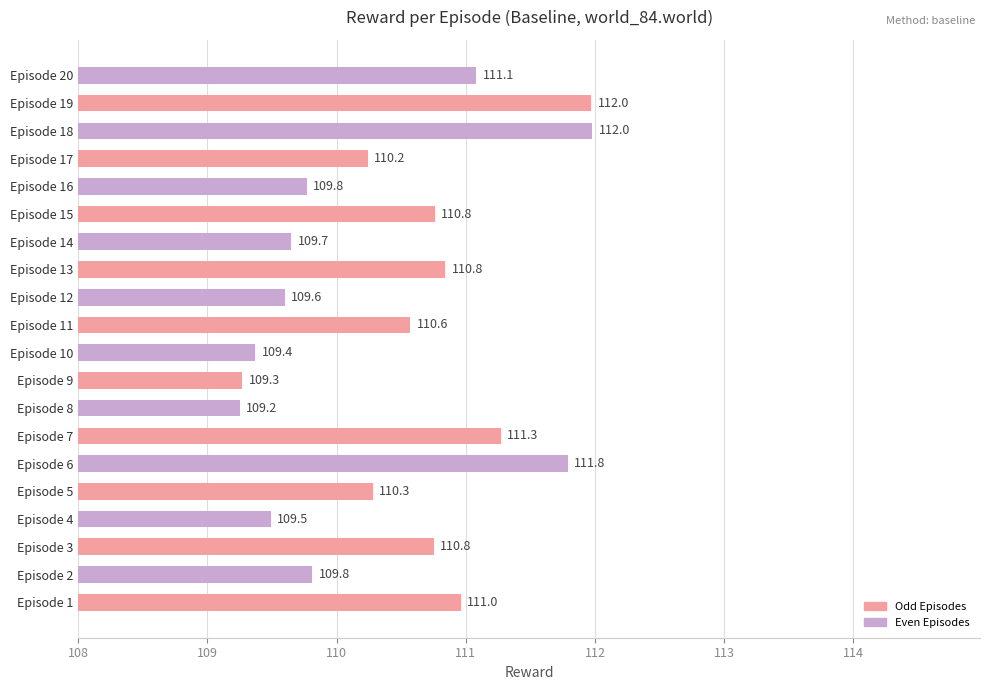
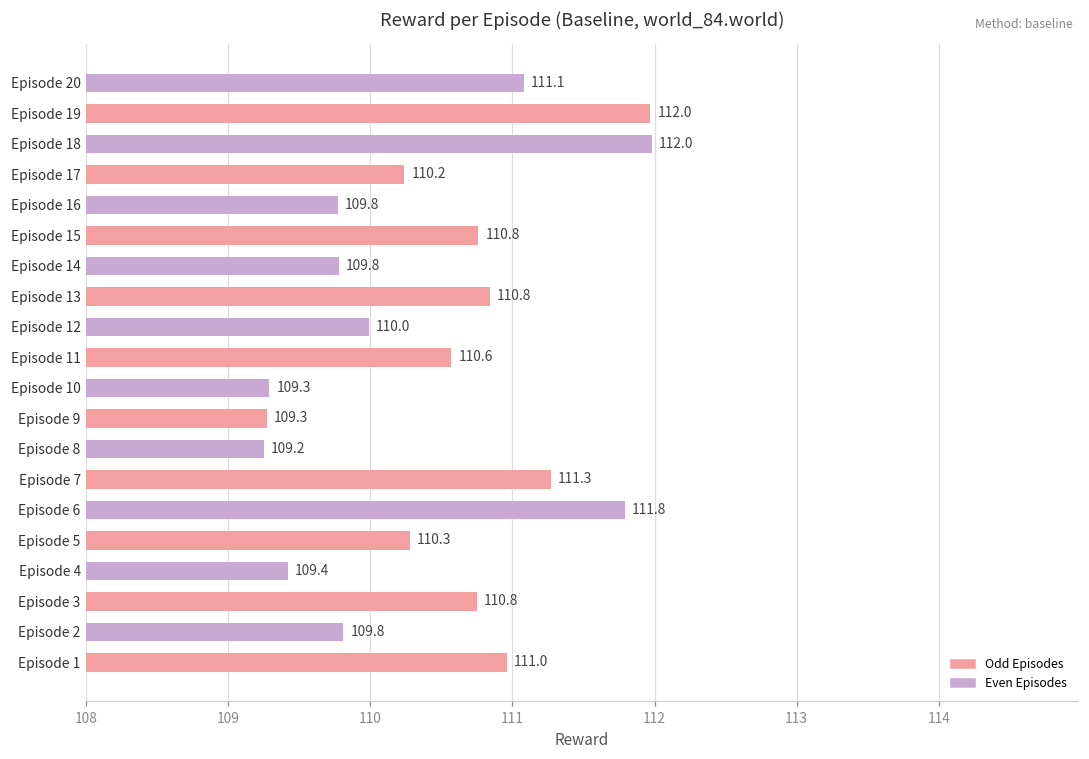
Episode 14: 109.7 -> 109.8
Episode 12: 109.6 -> 110.0
Episode 10: 109.4 -> 109.3
Episode 4: 109.5 -> 109.4
